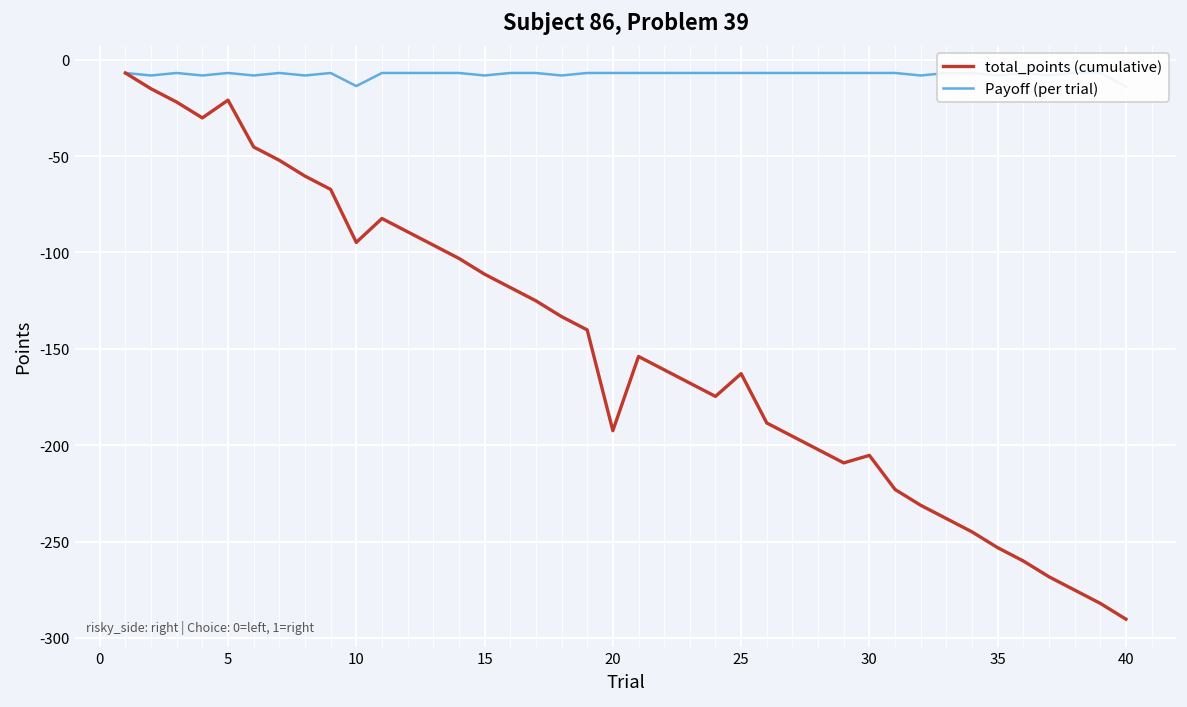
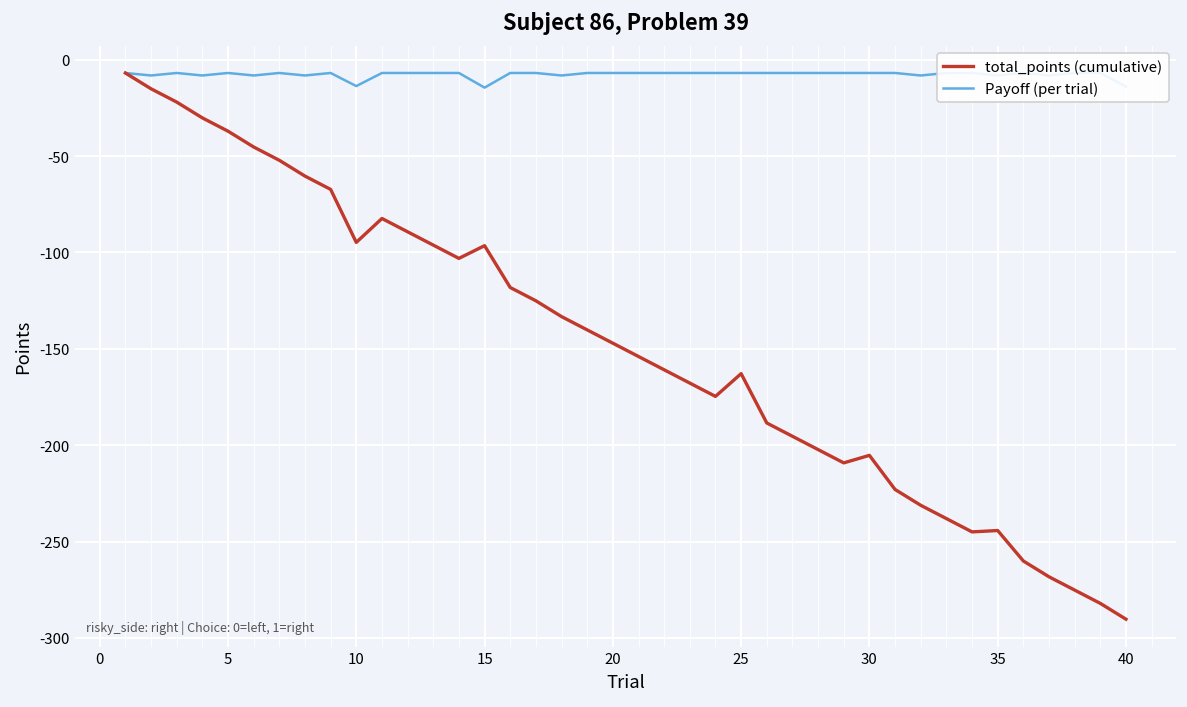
total_points (cumulative), 5: -21 -> -37
total_points (cumulative), 15: -111 -> -97
Payoff (per trial), 15: -8 -> -15
total_points (cumulative), 20: -193 -> -147
total_points (cumulative), 35: -253 -> -244
